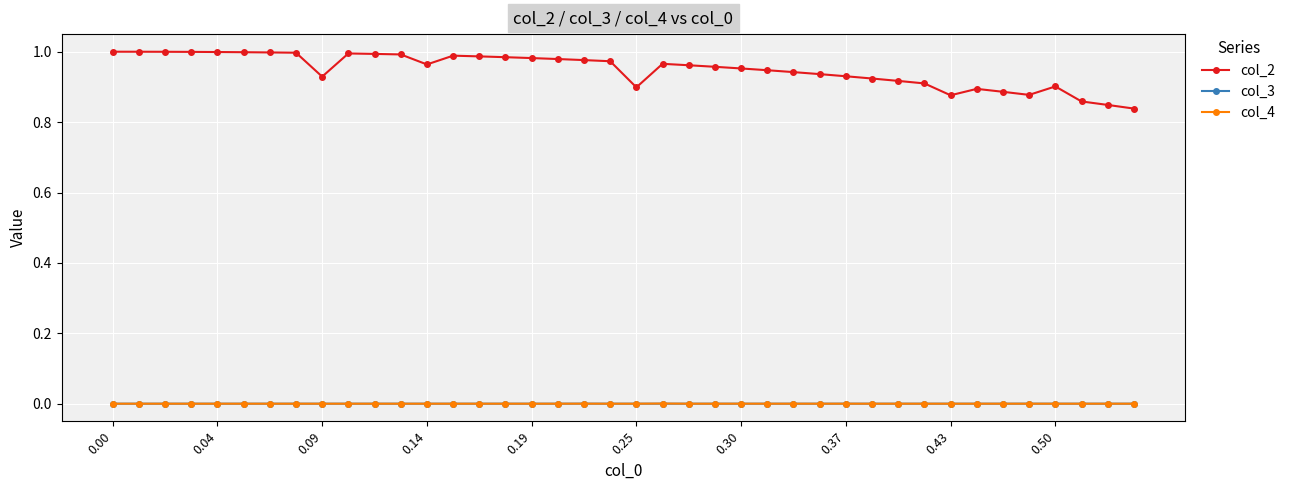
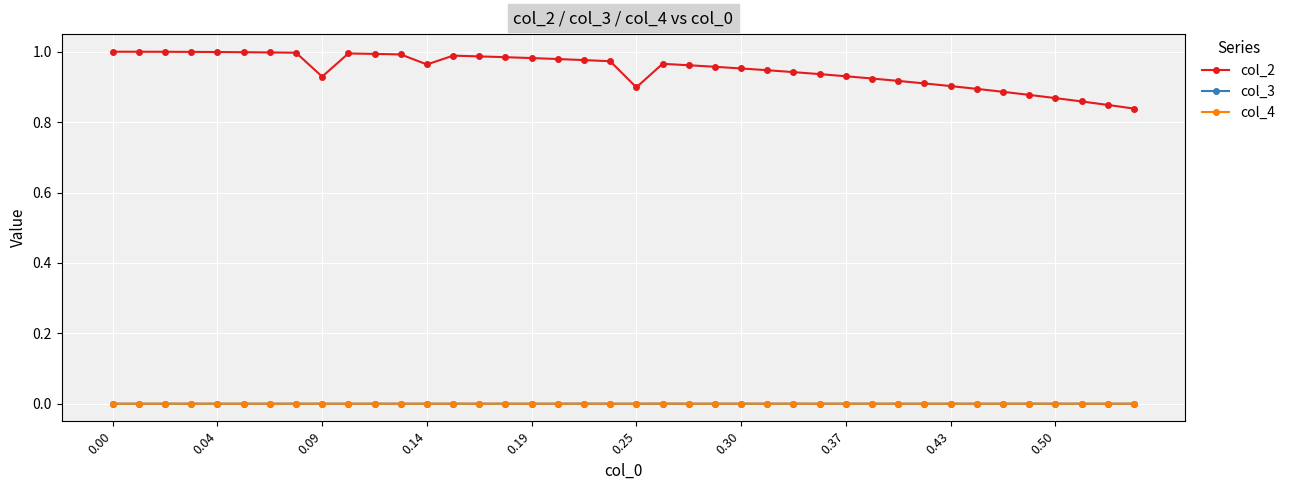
col_2, 0.43: 0.88 -> 0.90
col_2, 0.50: 0.90 -> 0.87
